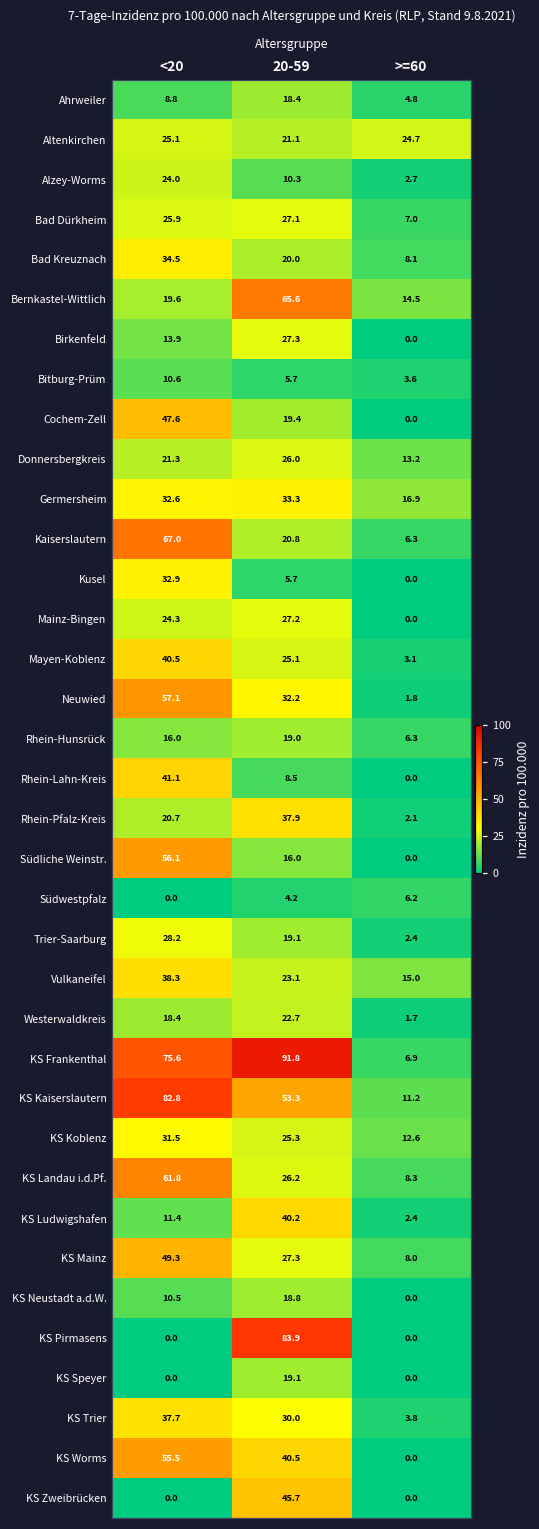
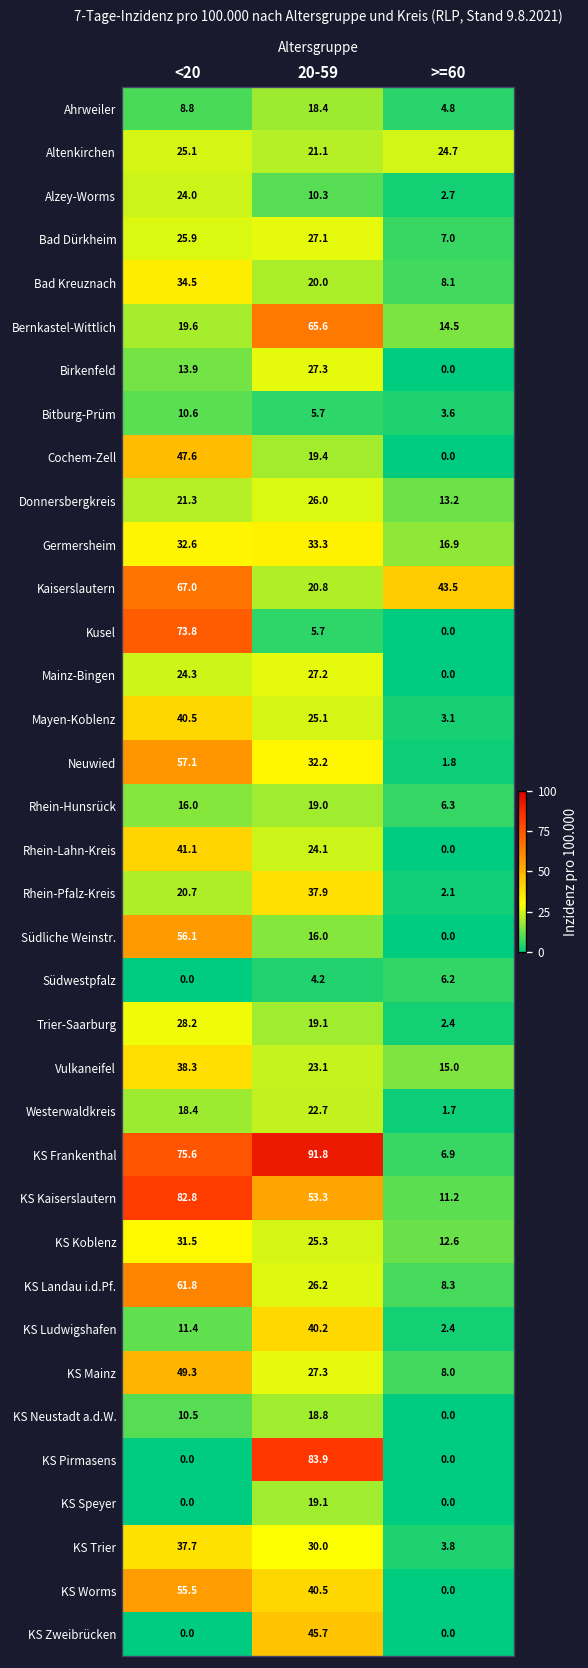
Kaiserslautern, >=60: 6.3 -> 43.5
Kusel, <20: 32.9 -> 73.8
Rhein-Lahn-Kreis, 20-59: 8.5 -> 24.1
